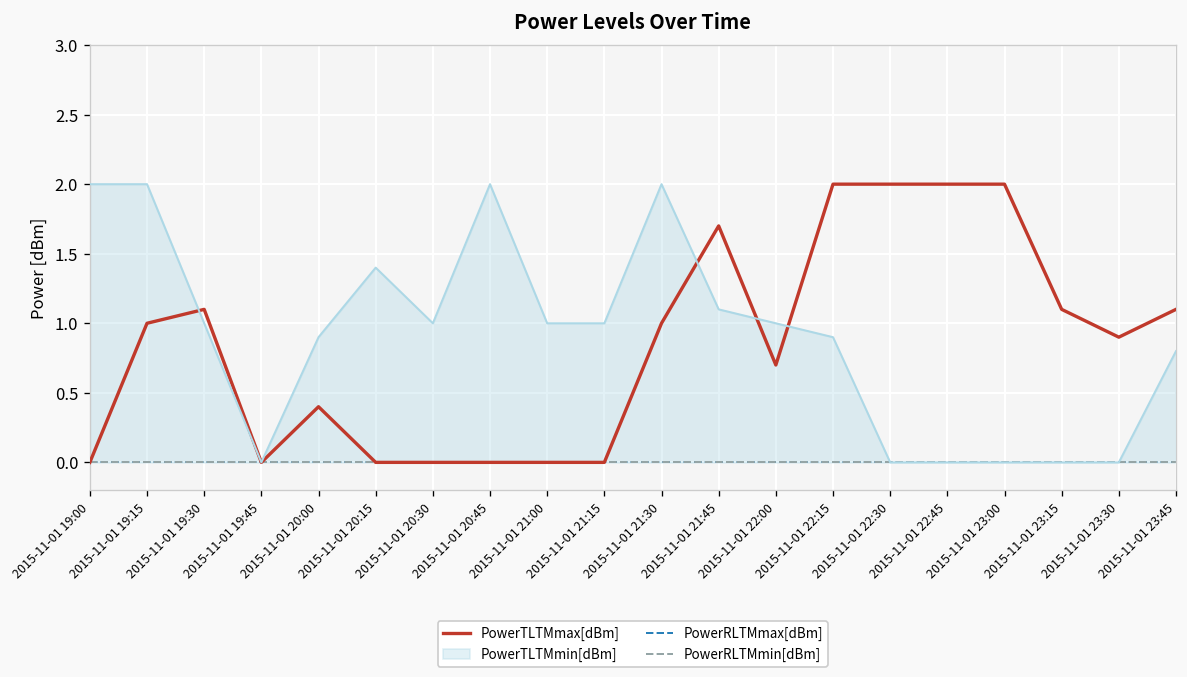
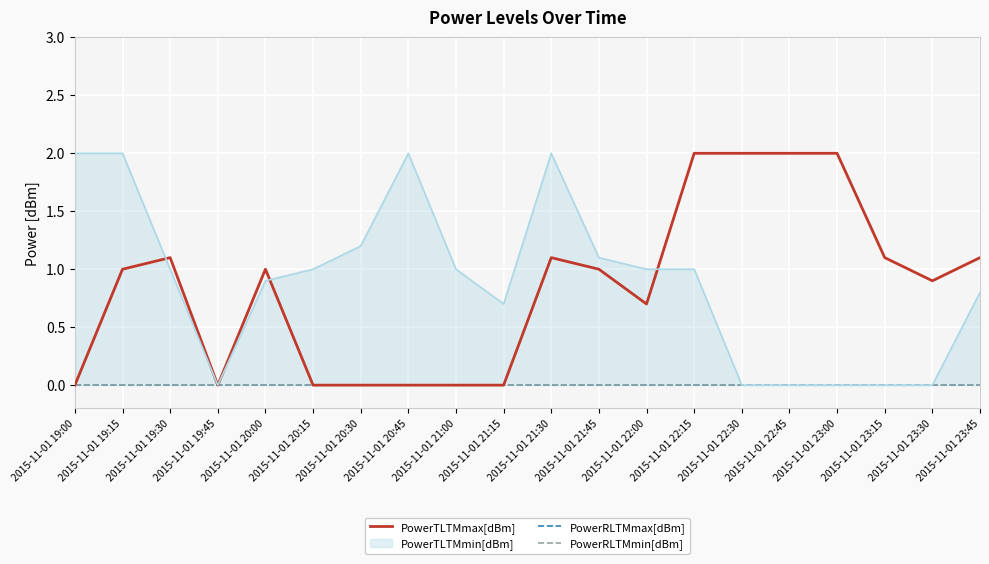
PowerTLTMmax[dBm], 2015-11-01 20:00: 0.4 -> 1.0
PowerTLTMmin[dBm], 2015-11-01 20:15: 1.4 -> 1.0
PowerTLTMmin[dBm], 2015-11-01 20:30: 1.0 -> 1.2
PowerTLTMmin[dBm], 2015-11-01 21:15: 1.0 -> 0.7
PowerTLTMmax[dBm], 2015-11-01 21:30: 1.0 -> 1.1
PowerTLTMmax[dBm], 2015-11-01 21:45: 1.7 -> 1.0
PowerTLTMmin[dBm], 2015-11-01 22:15: 0.9 -> 1.0
